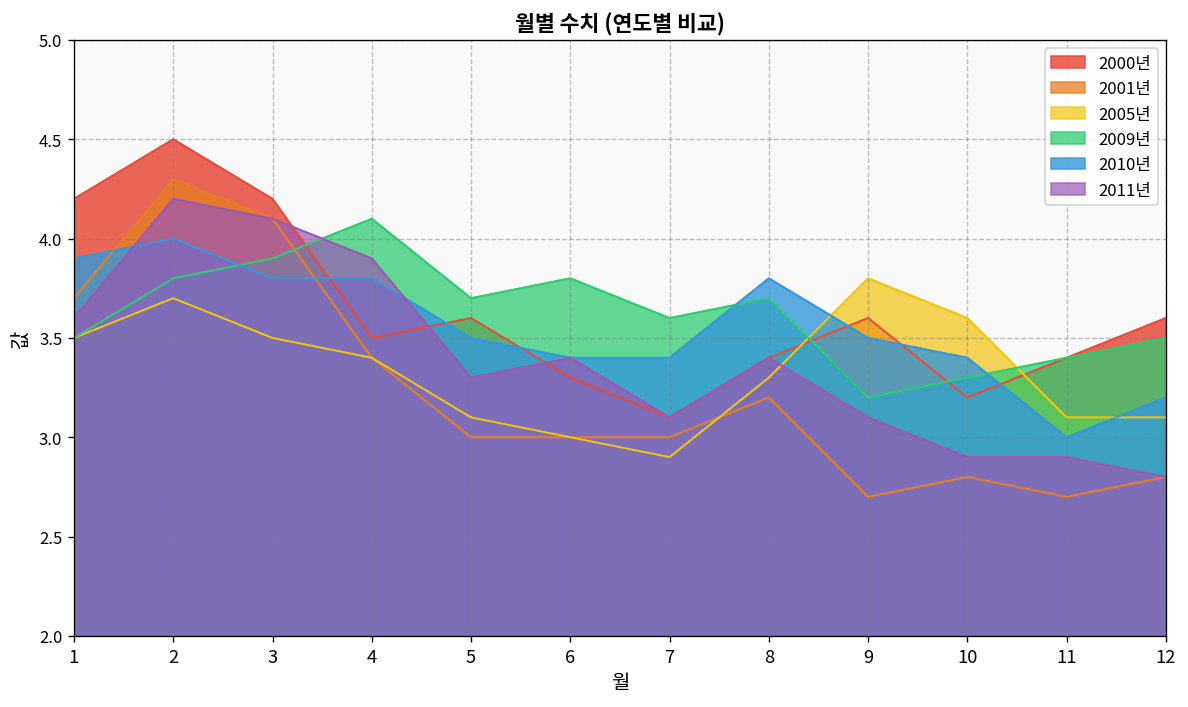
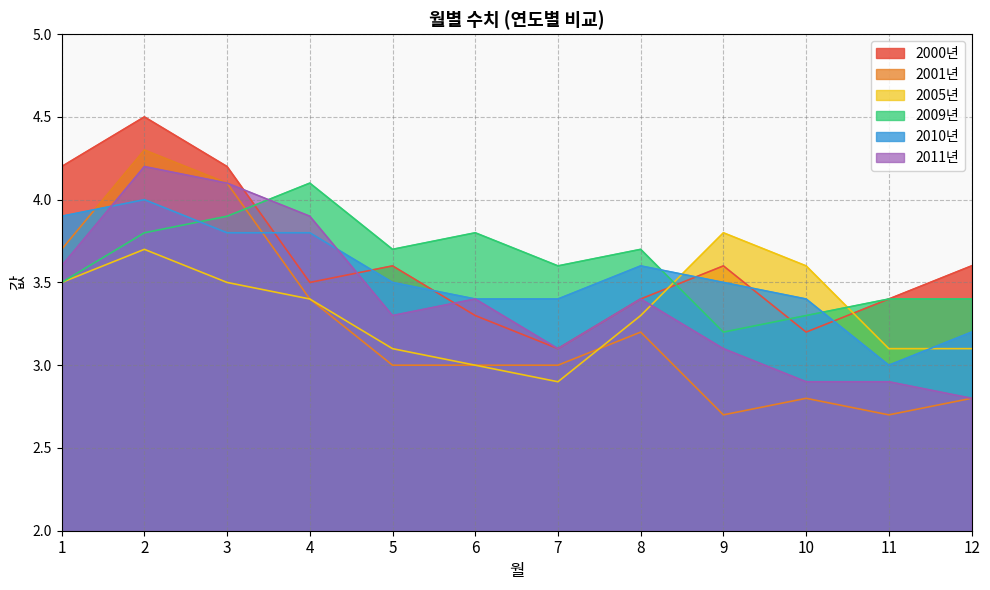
2010년, 8: 3.8 -> 3.6
2009년, 12: 3.5 -> 3.4
